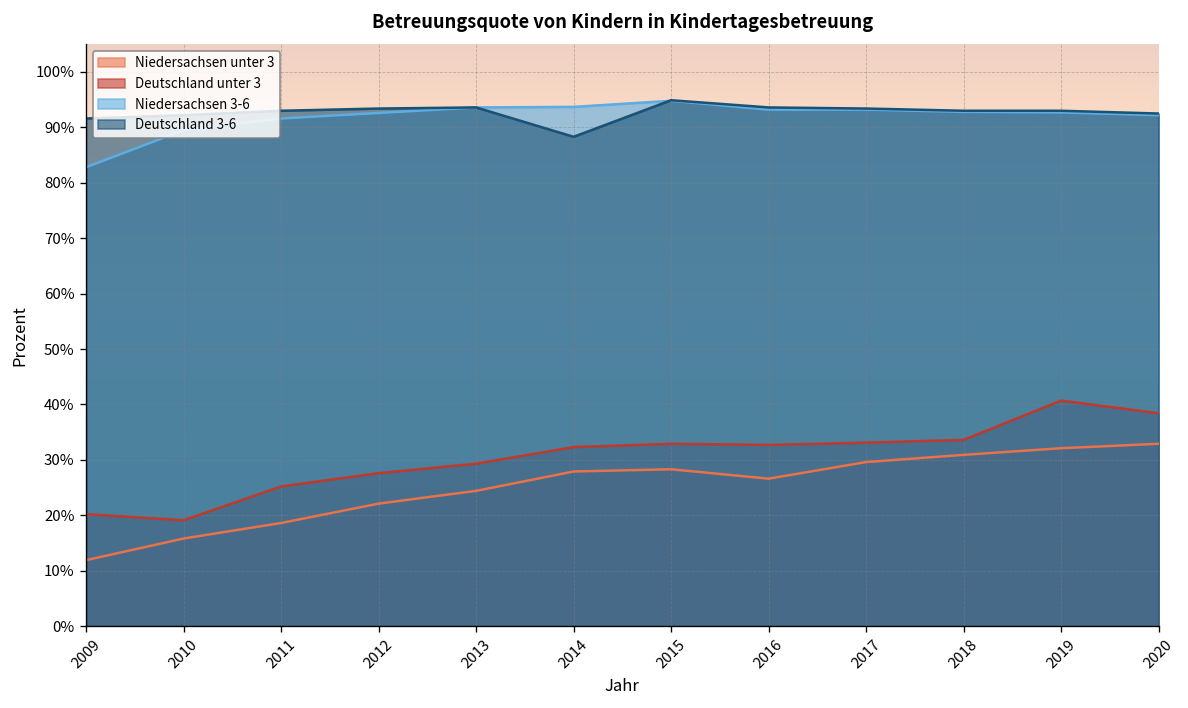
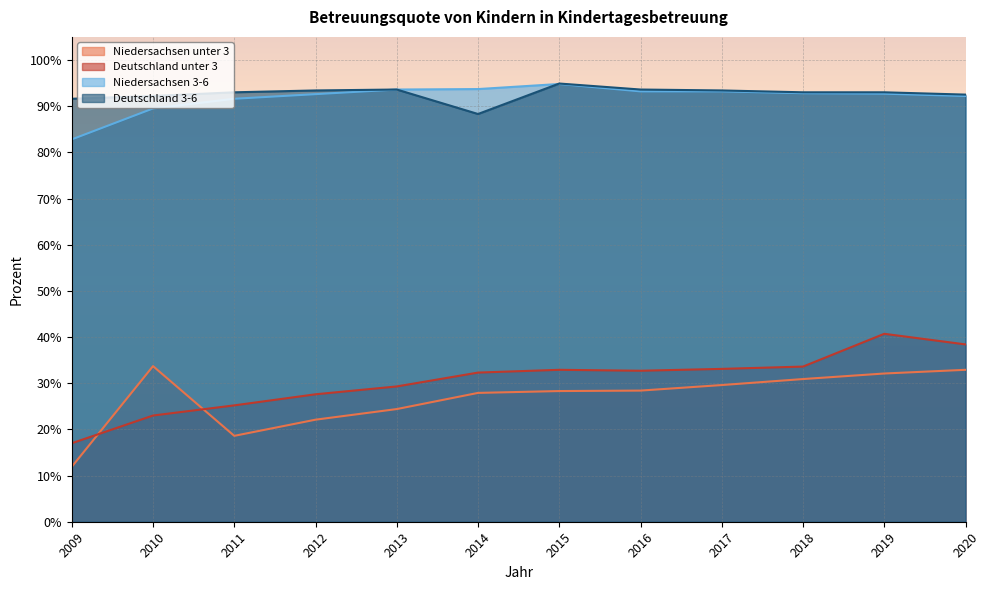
Deutschland unter 3, 2009: 20% -> 17%
Niedersachsen unter 3, 2010: 16% -> 34%
Deutschland unter 3, 2010: 19% -> 23%
Niedersachsen unter 3, 2016: 27% -> 28%
